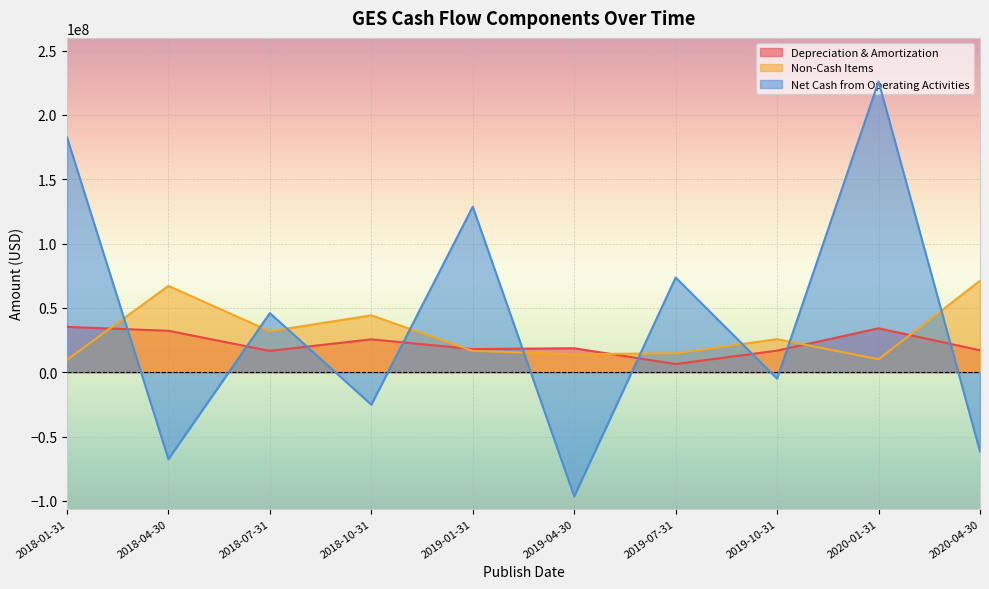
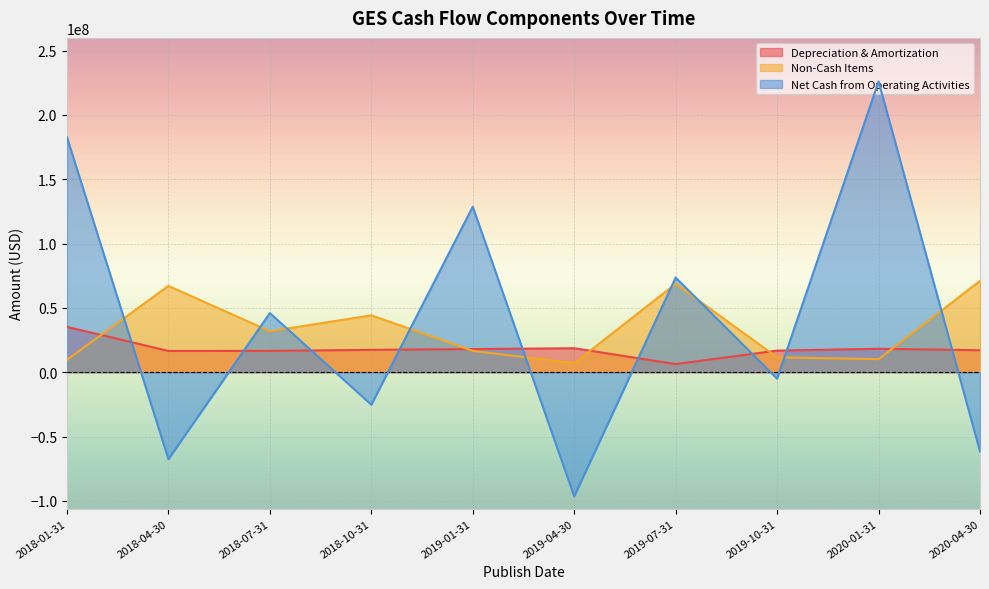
Depreciation & Amortization, 2018-04-30: 32000000 -> 16000000
Depreciation & Amortization, 2018-10-31: 26000000 -> 17000000
Non-Cash Items, 2019-04-30: 14000000 -> 7000000
Non-Cash Items, 2019-07-31: 15000000 -> 69000000
Non-Cash Items, 2019-10-31: 26000000 -> 12000000
Depreciation & Amortization, 2020-01-31: 34000000 -> 18000000
